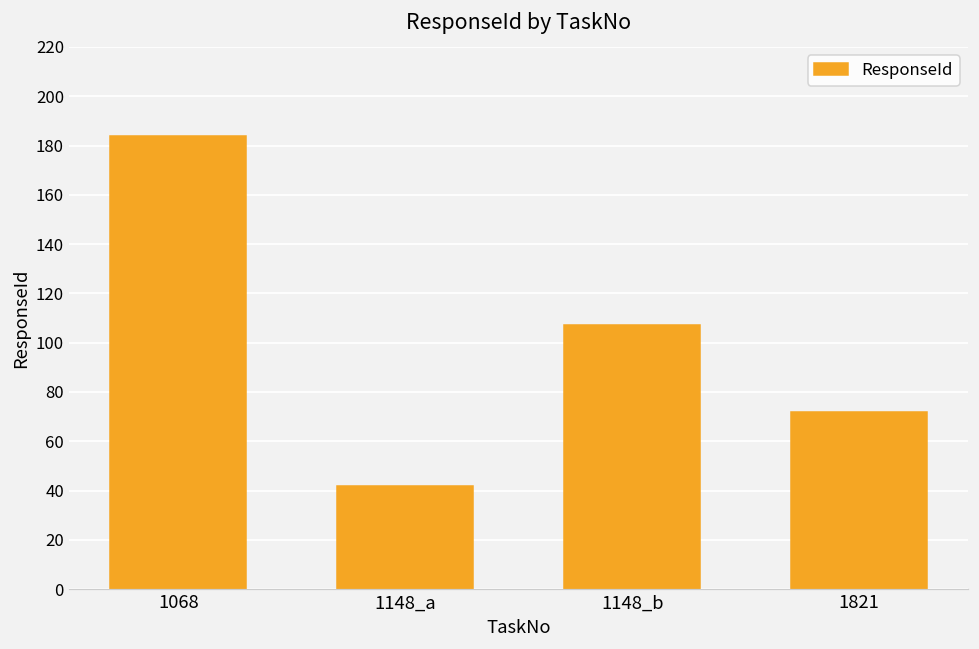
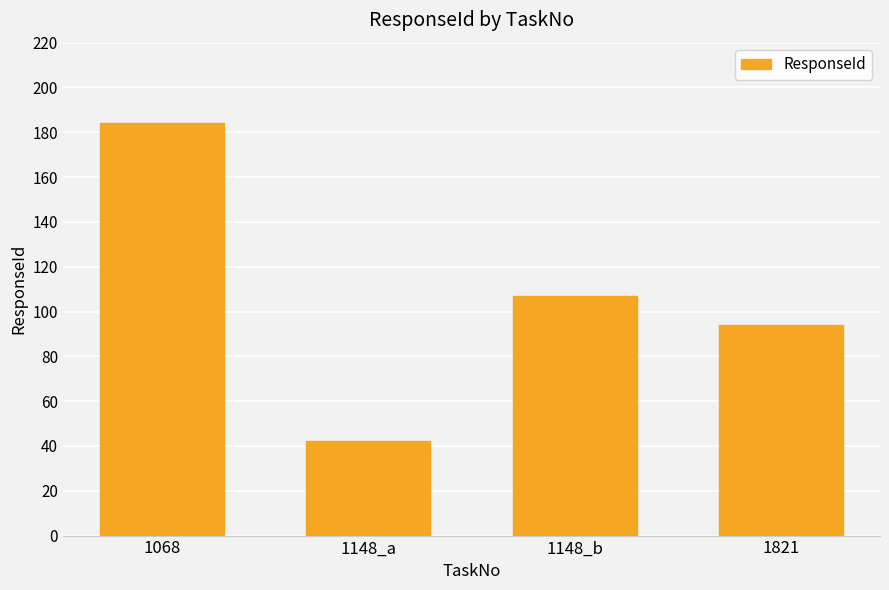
1821: 72 -> 94
